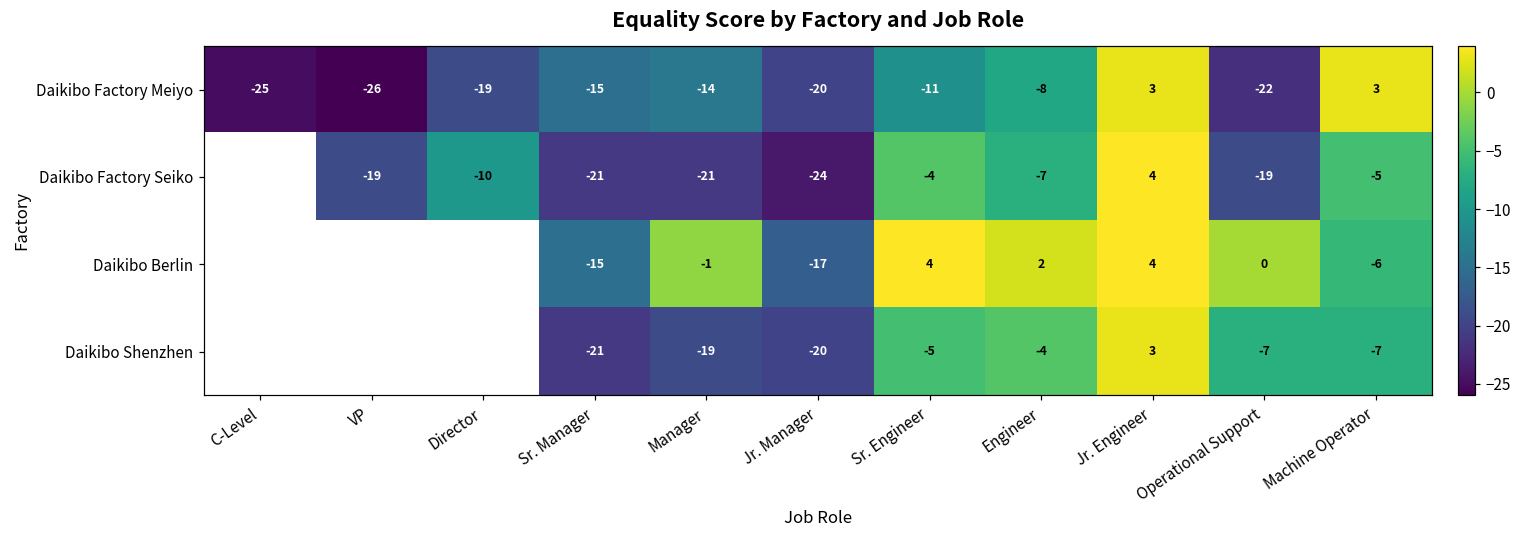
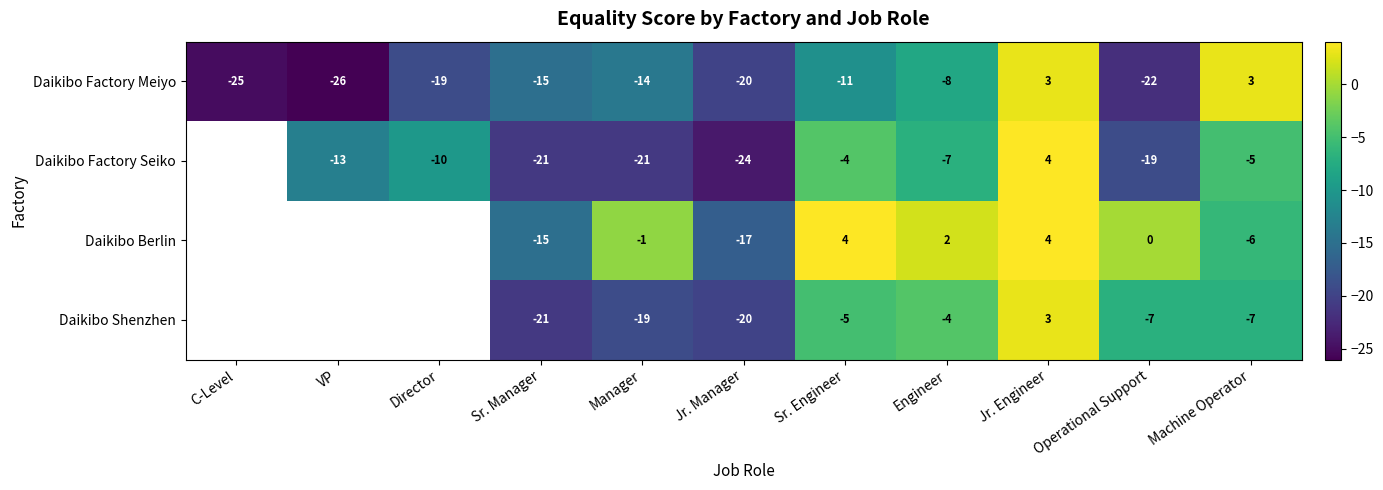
Daikibo Factory Seiko, VP: -19 -> -13
